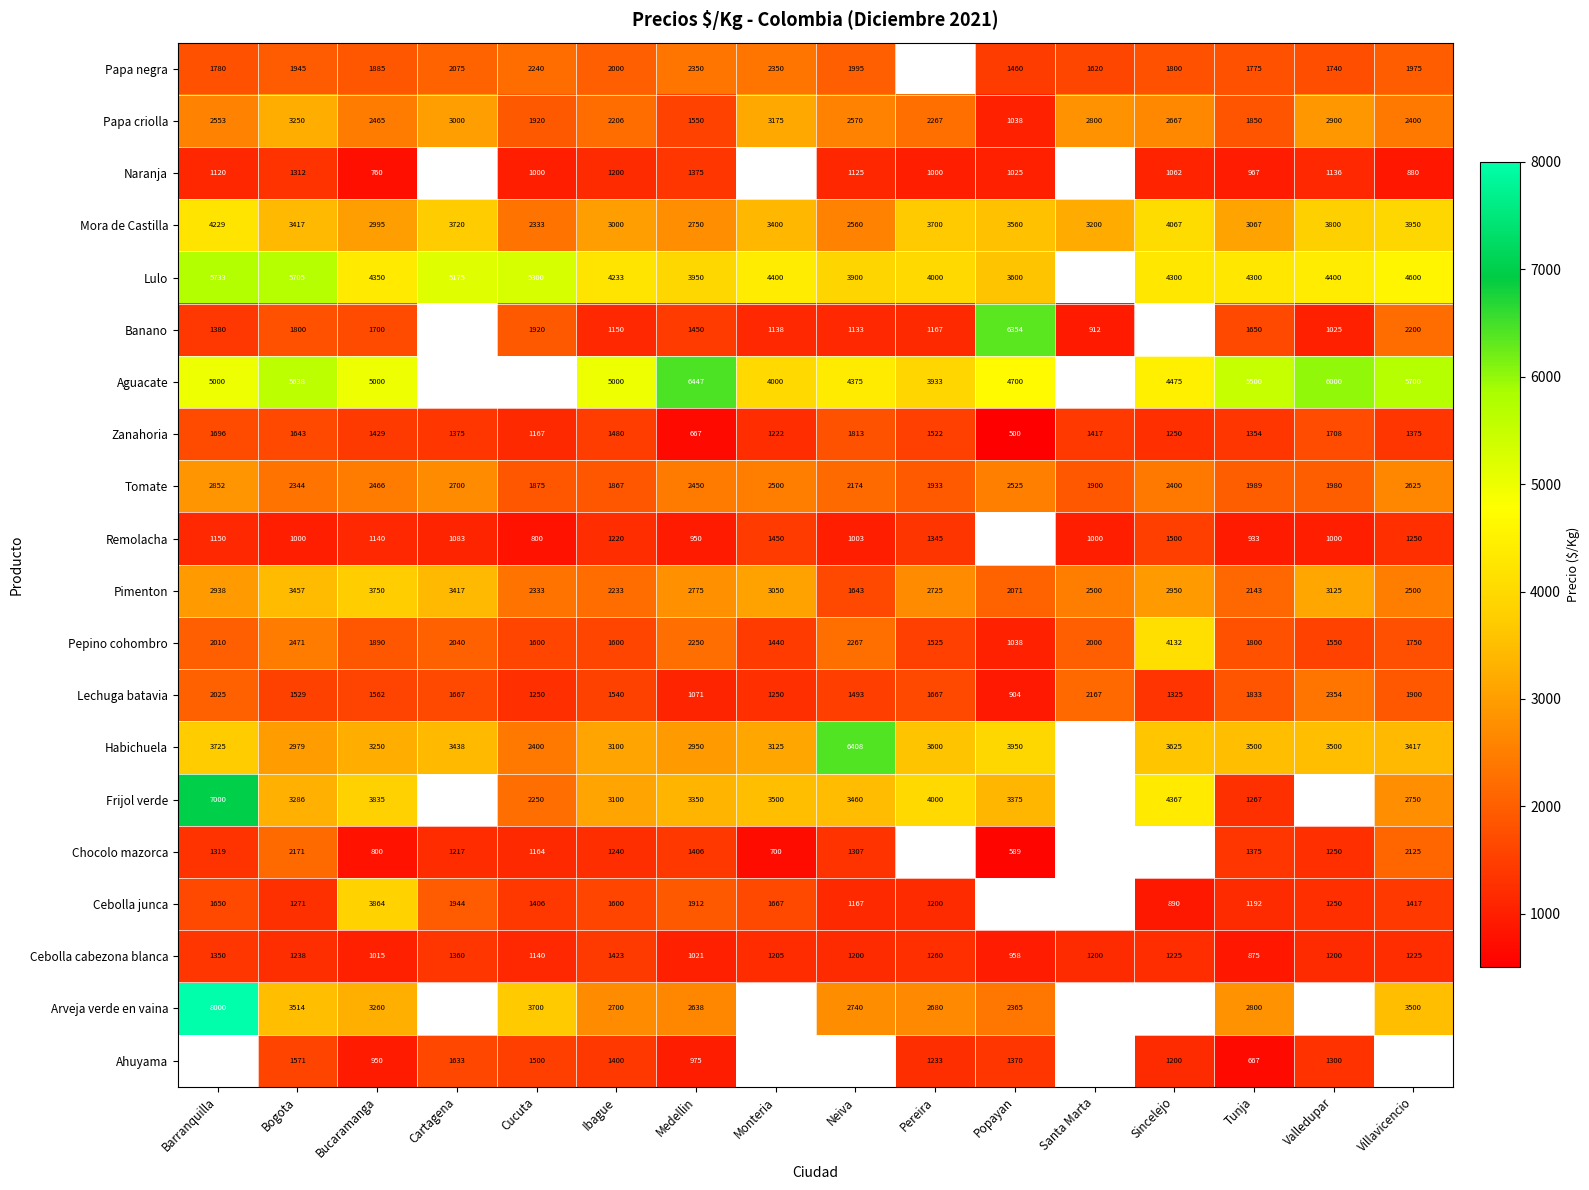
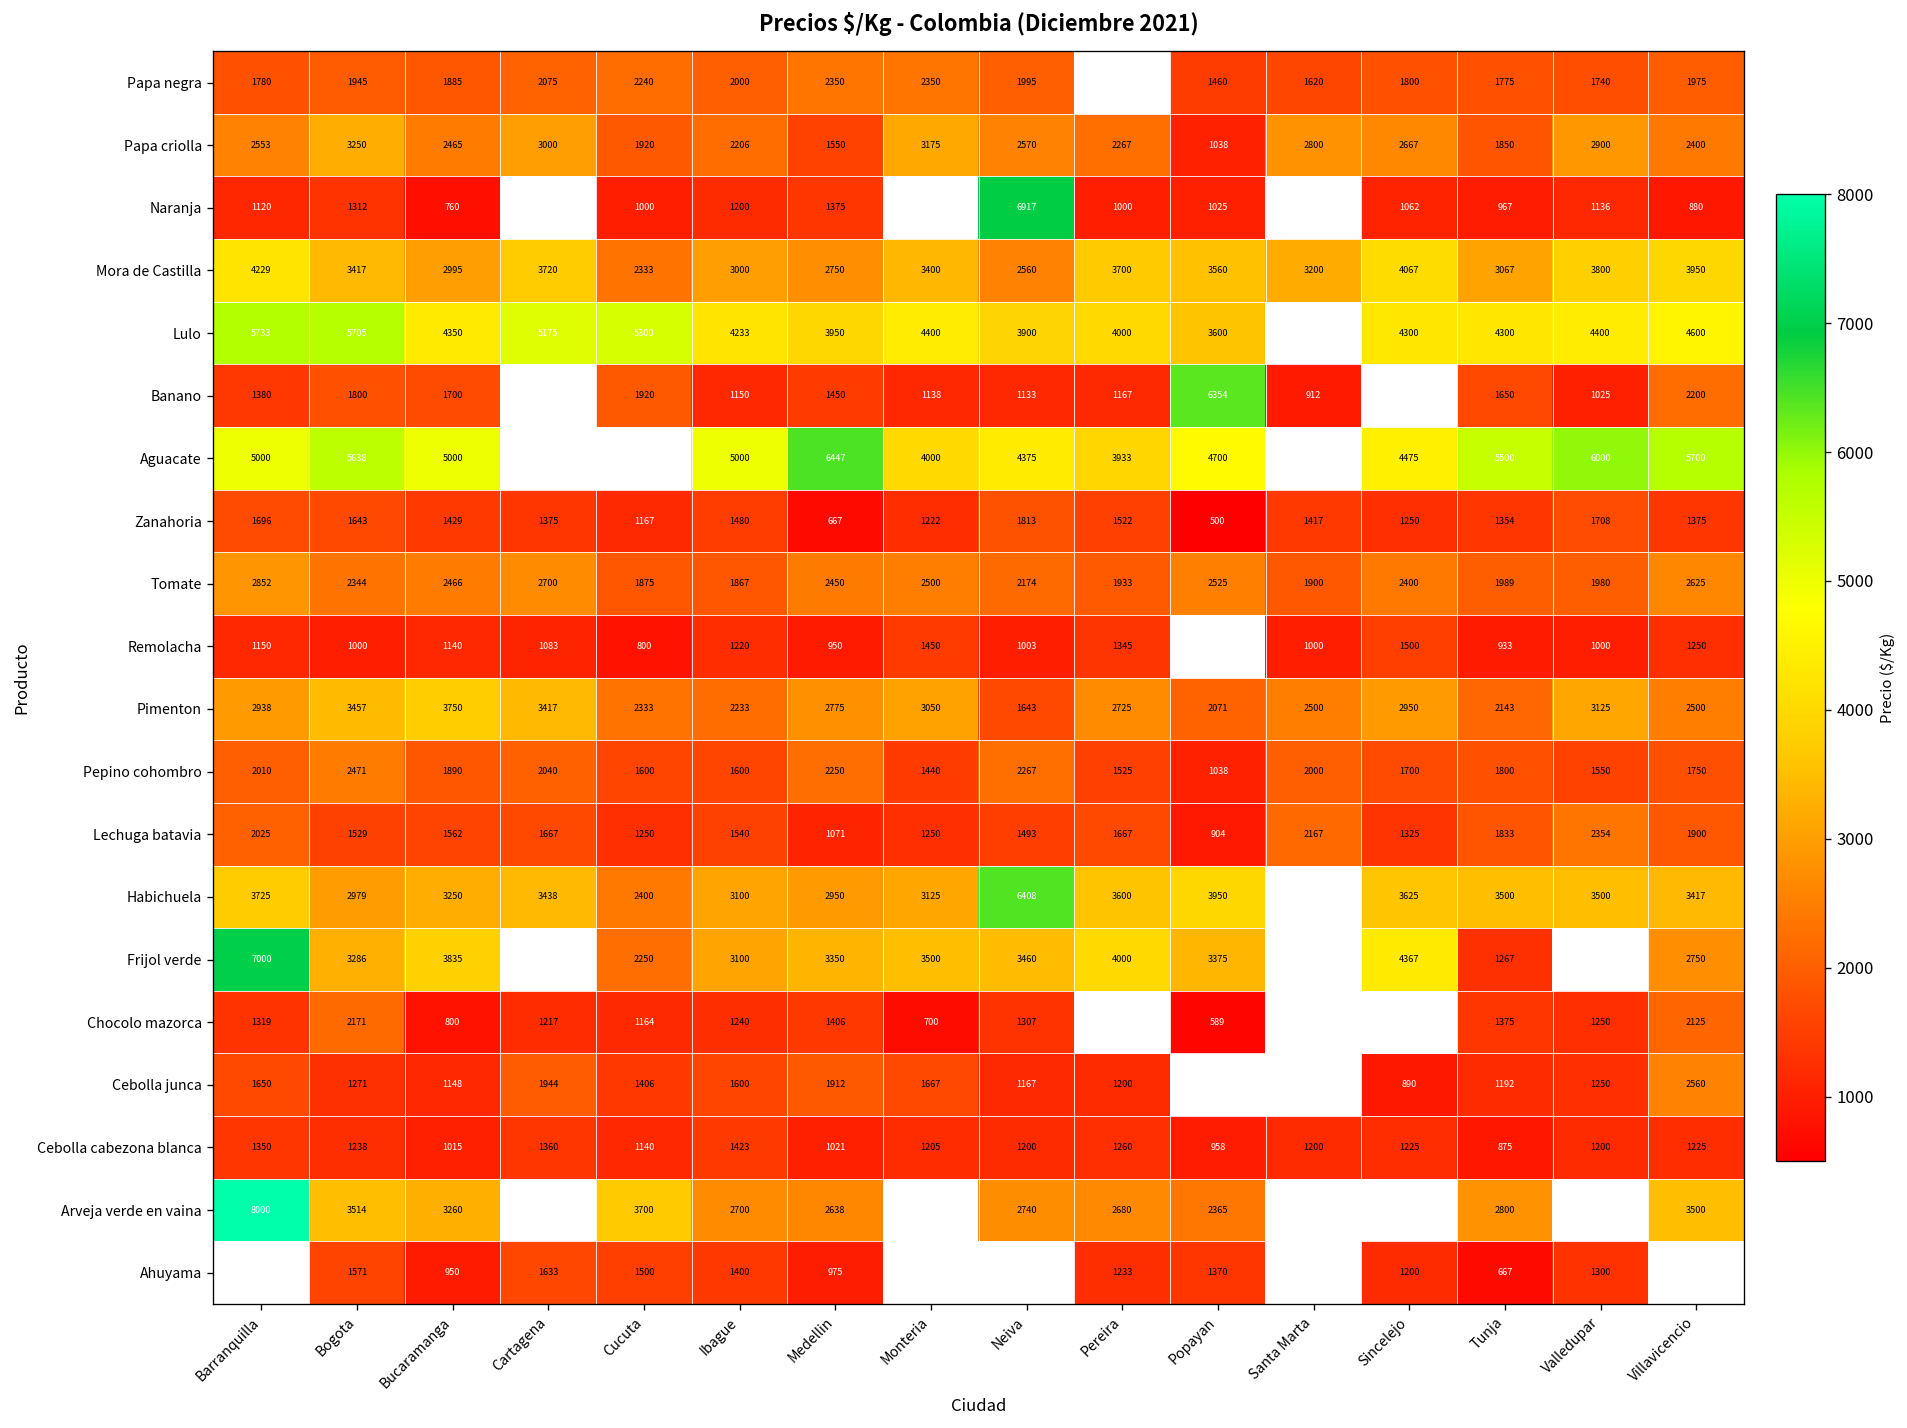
Naranja, Neiva: 1125 -> 6917
Pepino cohombro, Sincelejo: 4132 -> 1700
Cebolla junca, Bucaramanga: 3864 -> 1148
Cebolla junca, Villavicencio: 1417 -> 2560
